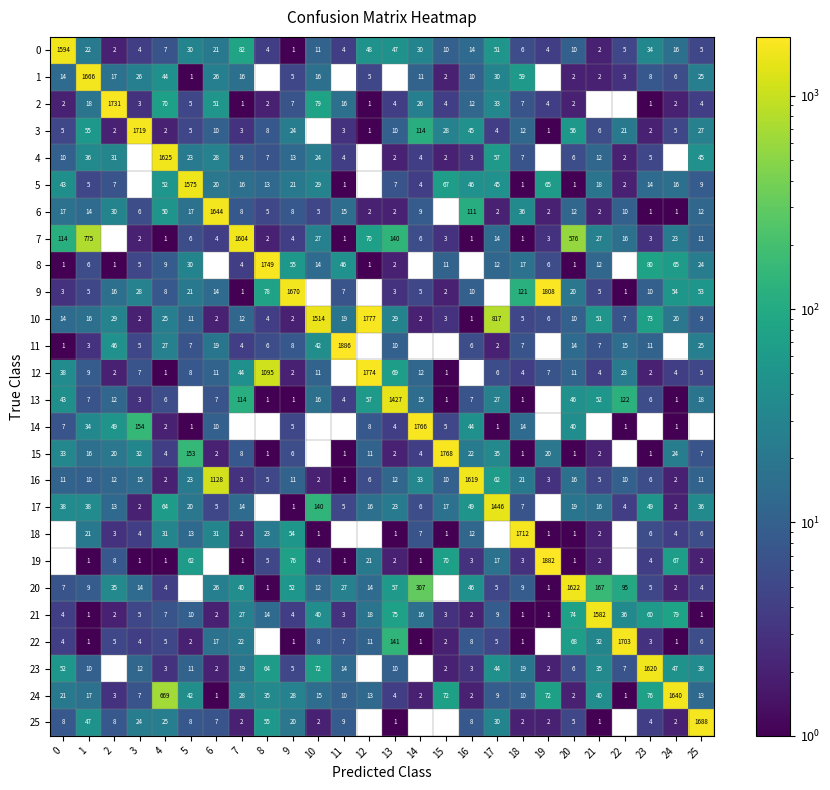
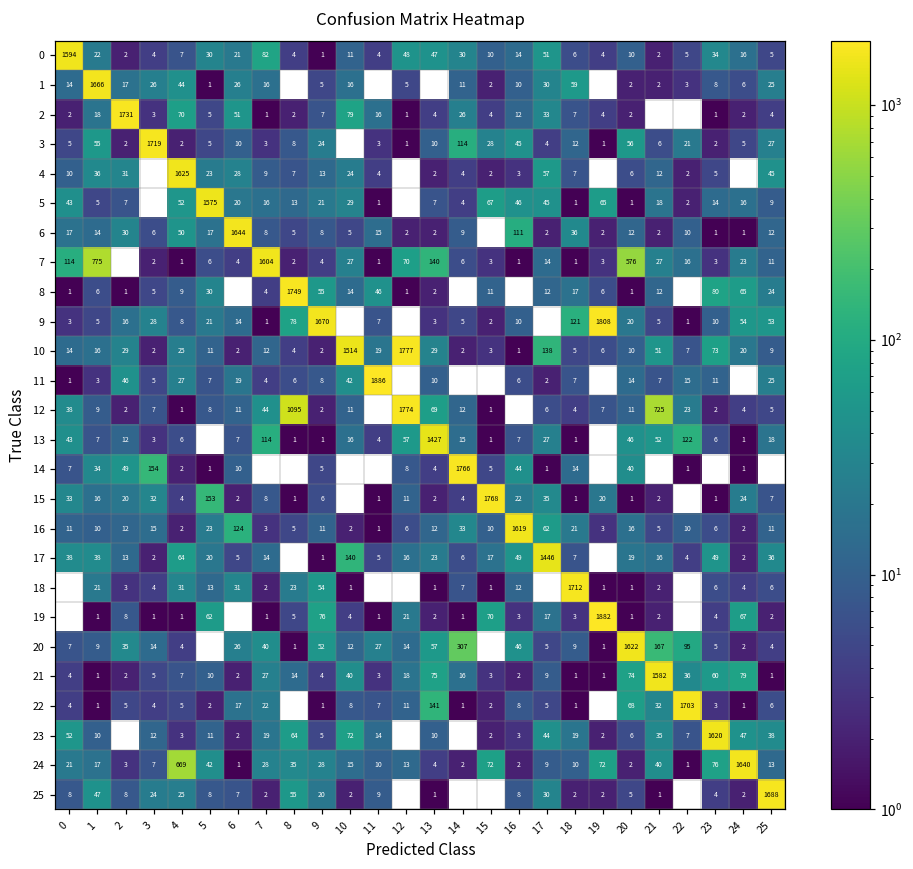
10, 17: 817 -> 138
12, 21: 4 -> 725
16, 6: 1128 -> 124
